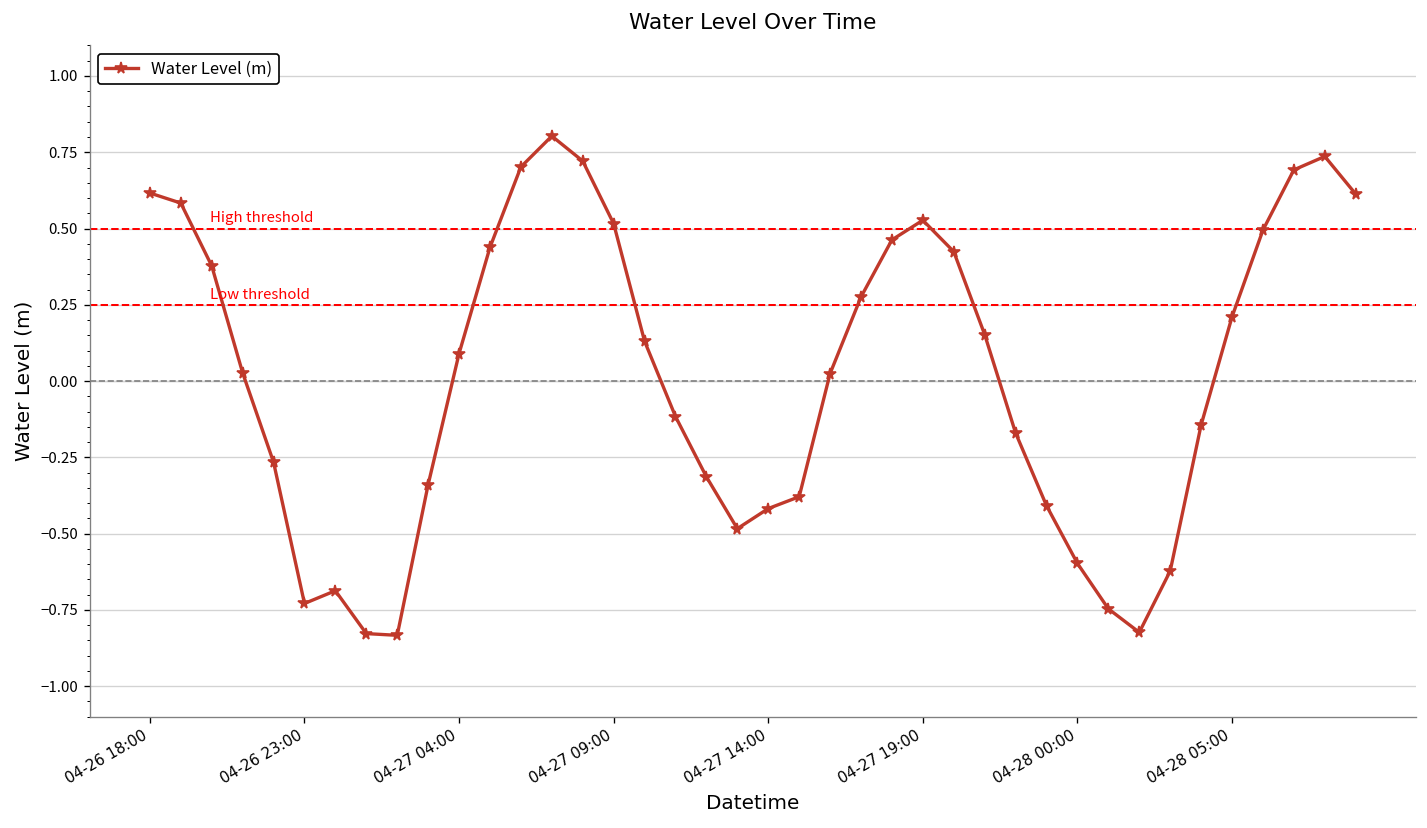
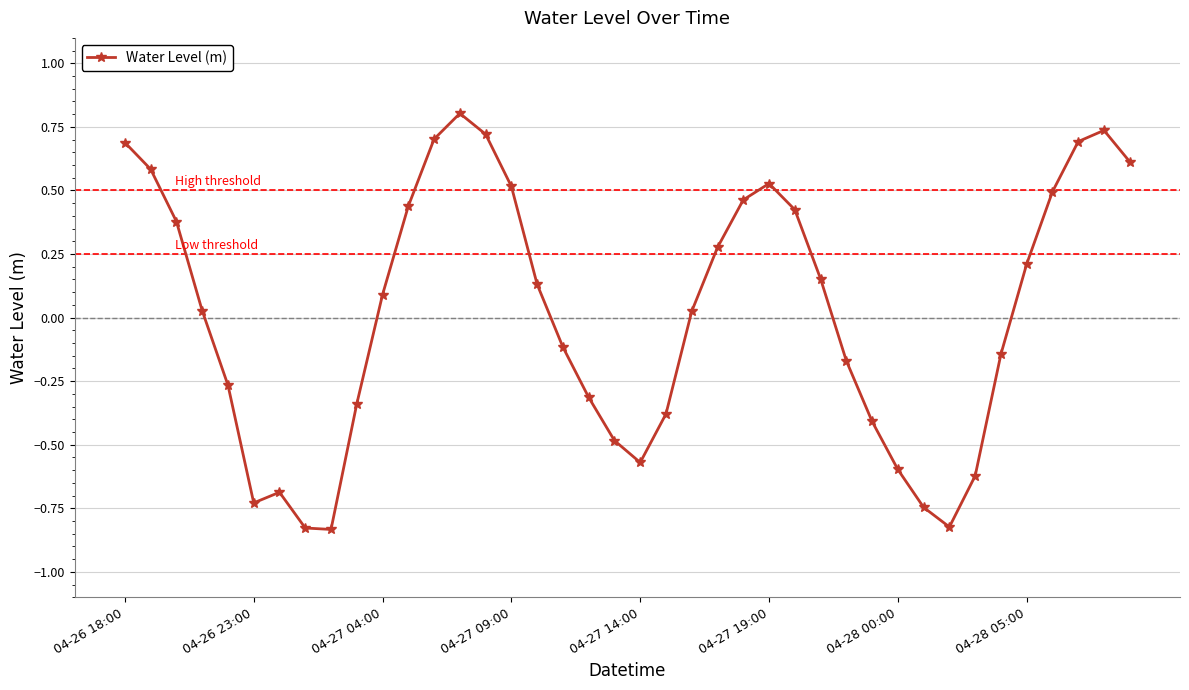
04-26 18:00: 0.62 -> 0.69
04-27 14:00: -0.42 -> -0.57
